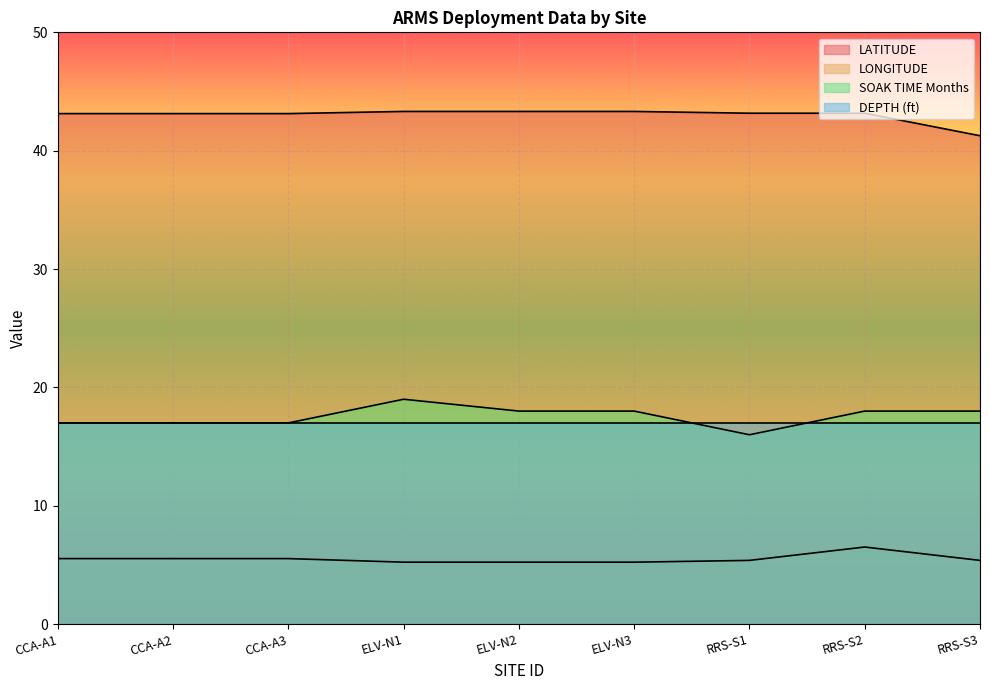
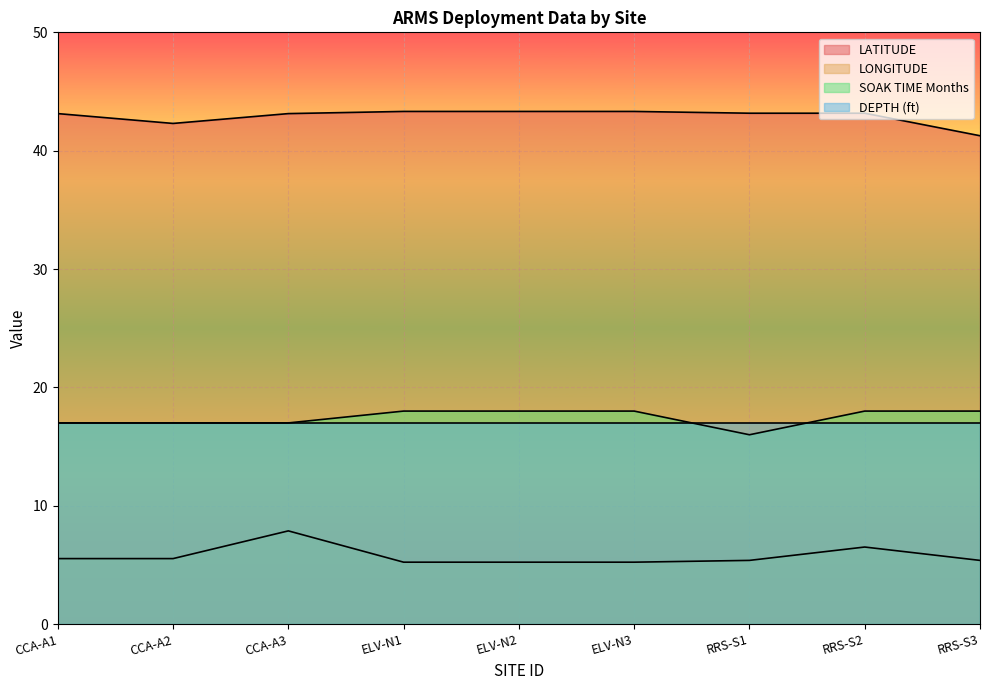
LATITUDE, CCA-A2: 43.1 -> 42.3
LONGITUDE, CCA-A3: 5.5 -> 7.9
SOAK TIME Months, ELV-N1: 19 -> 18
